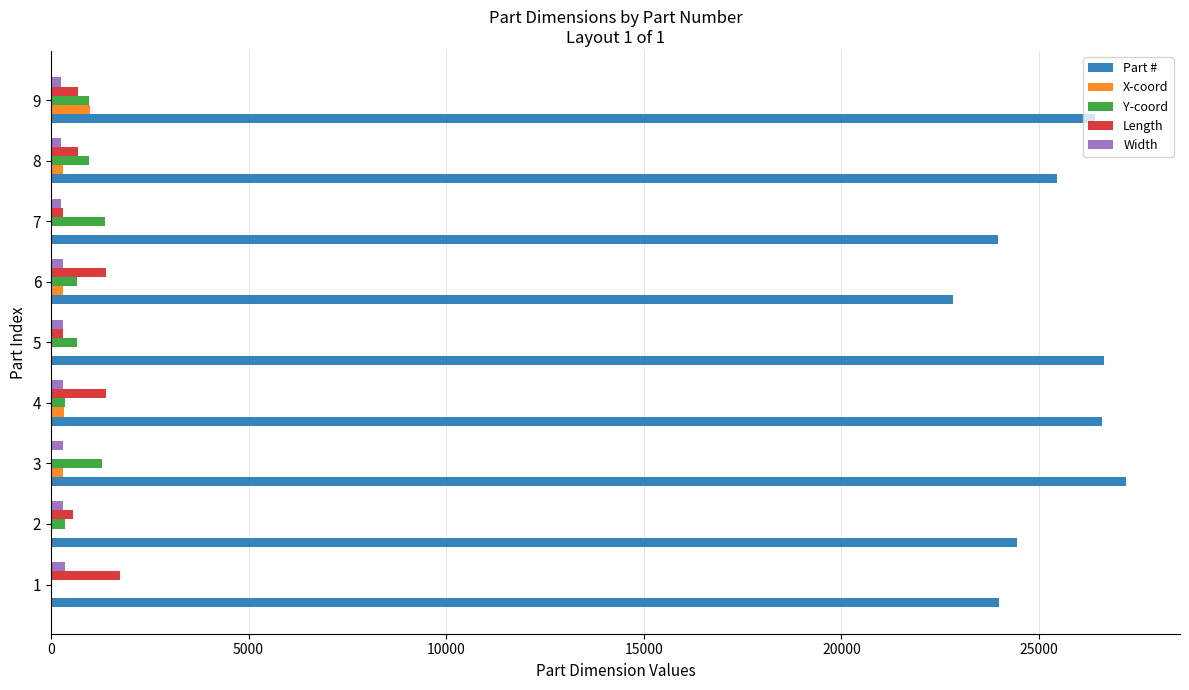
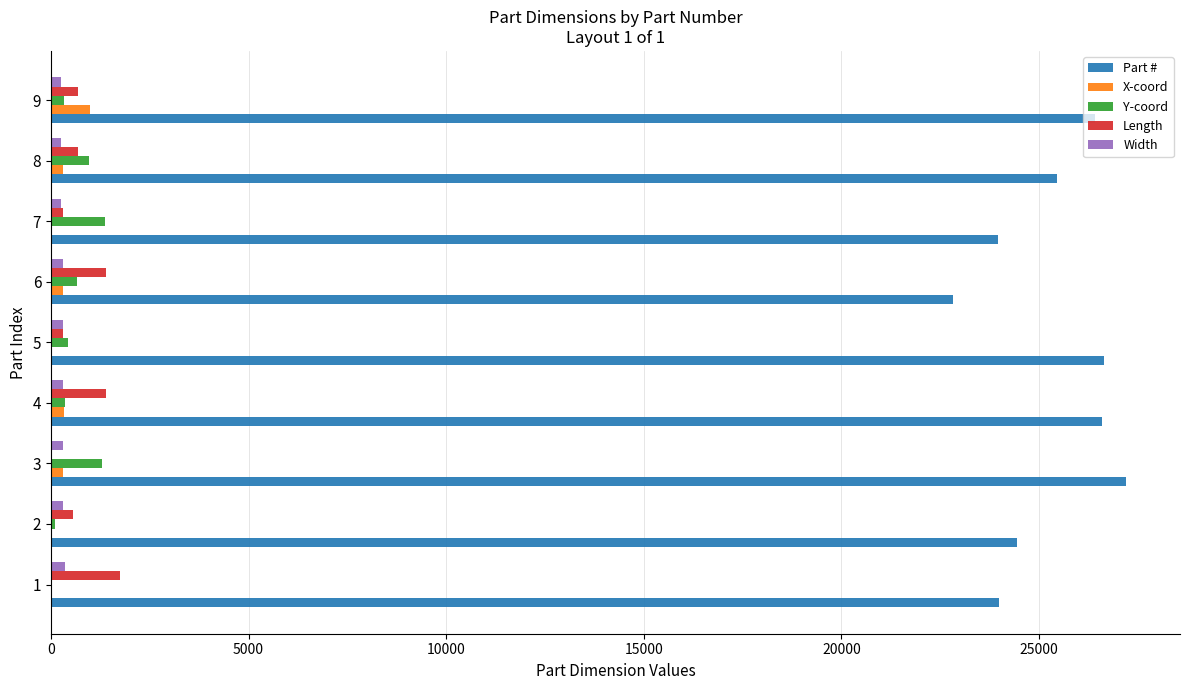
Y-coord, 9: 1000 -> 300
Y-coord, 5: 700 -> 400
Y-coord, 2: 400 -> 100
